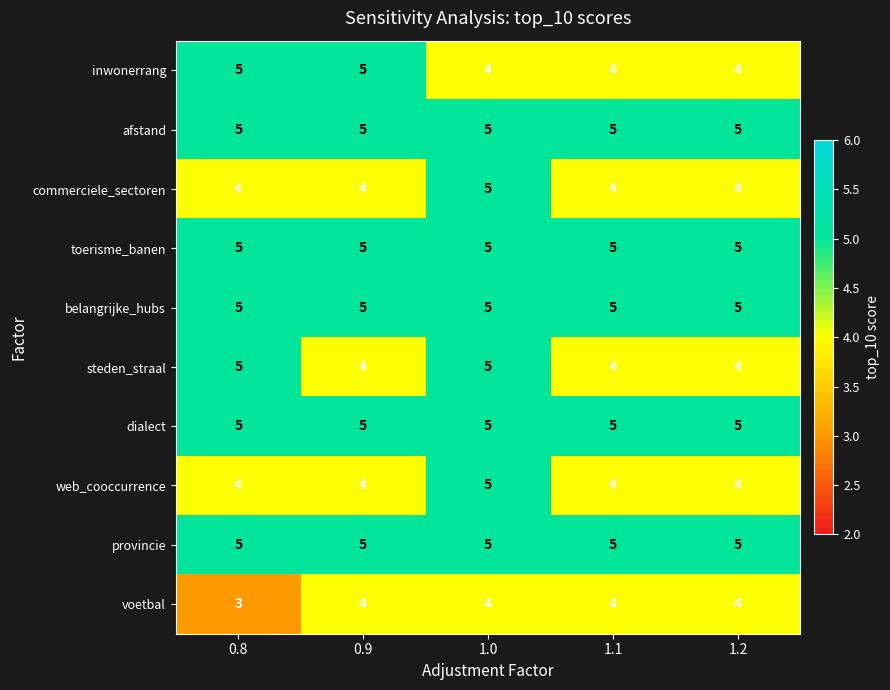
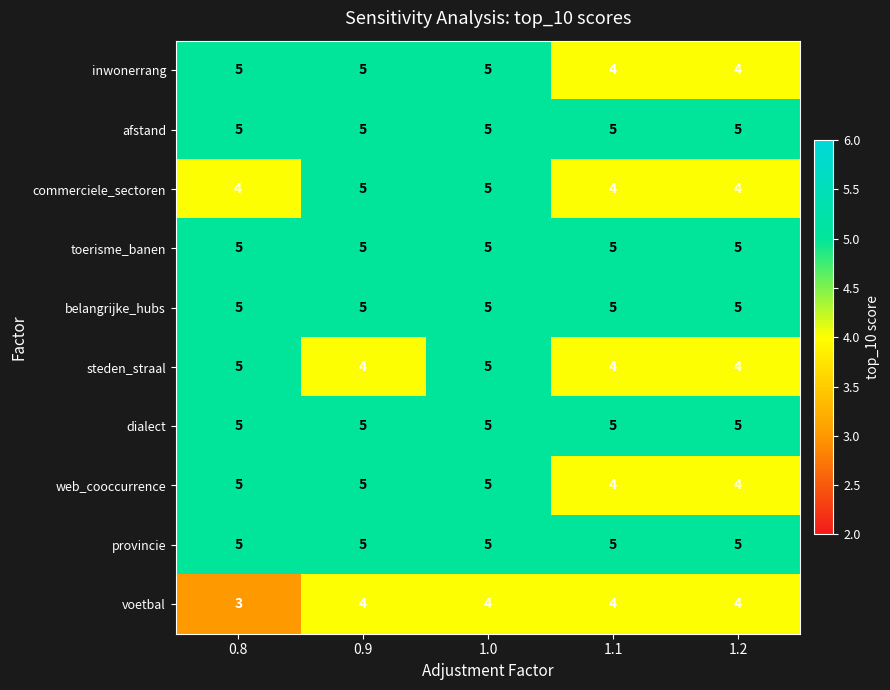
inwonerrang, 1.0: 4 -> 5
commerciele_sectoren, 0.9: 4 -> 5
web_cooccurrence, 0.8: 4 -> 5
web_cooccurrence, 0.9: 4 -> 5
